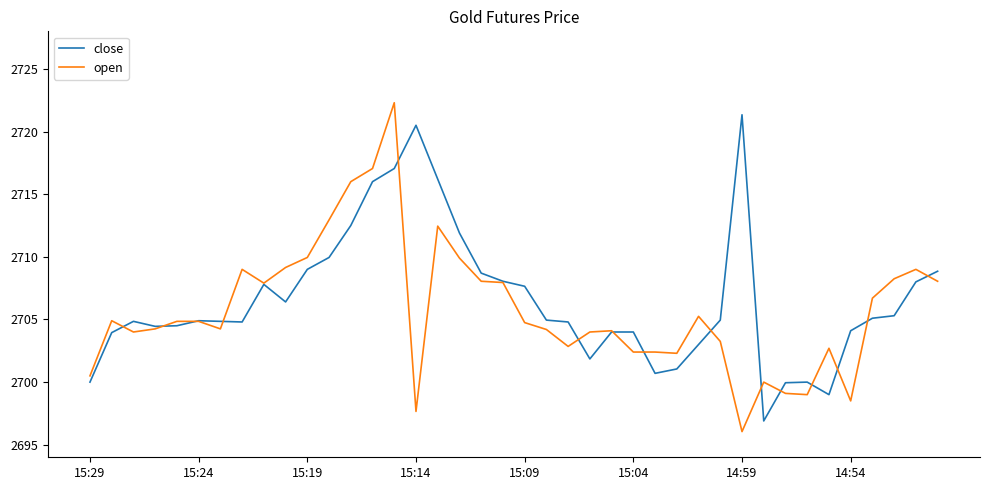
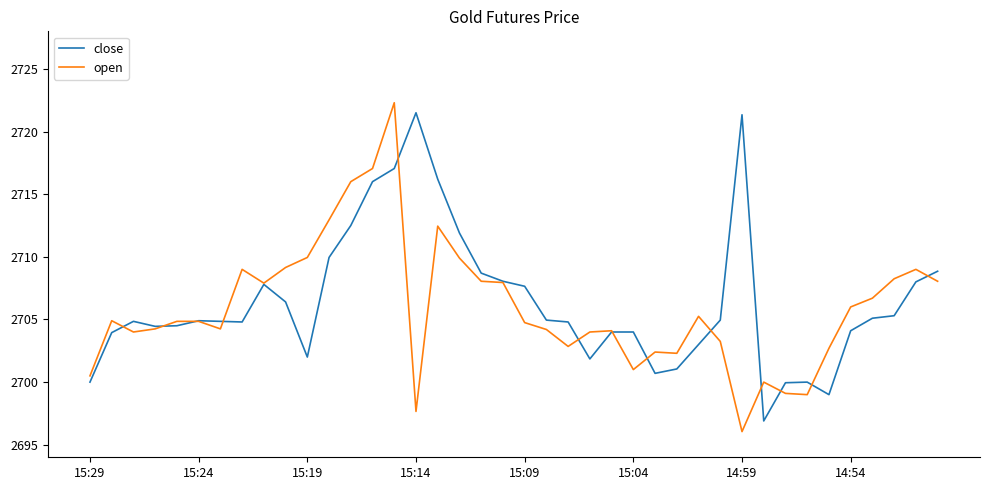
close, 15:19: 2709 -> 2702
close, 15:14: 2720.5 -> 2721.5
open, 15:04: 2702.4 -> 2701.0
open, 14:54: 2698.5 -> 2706.0
